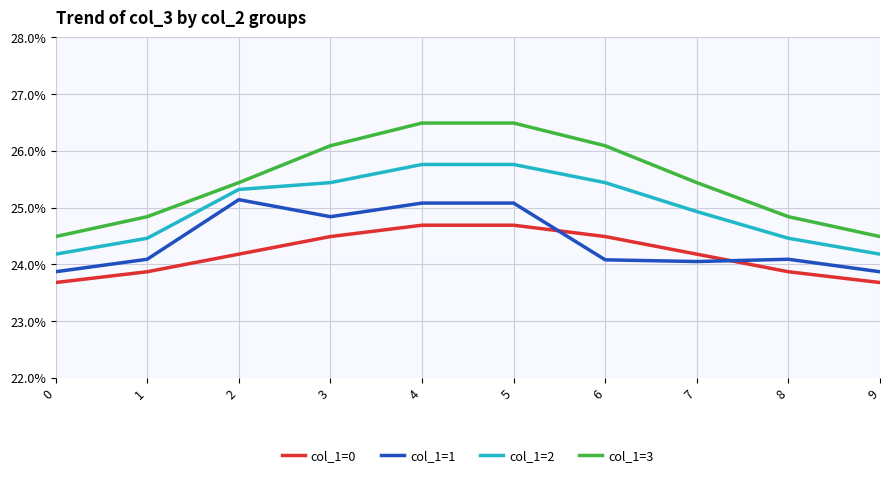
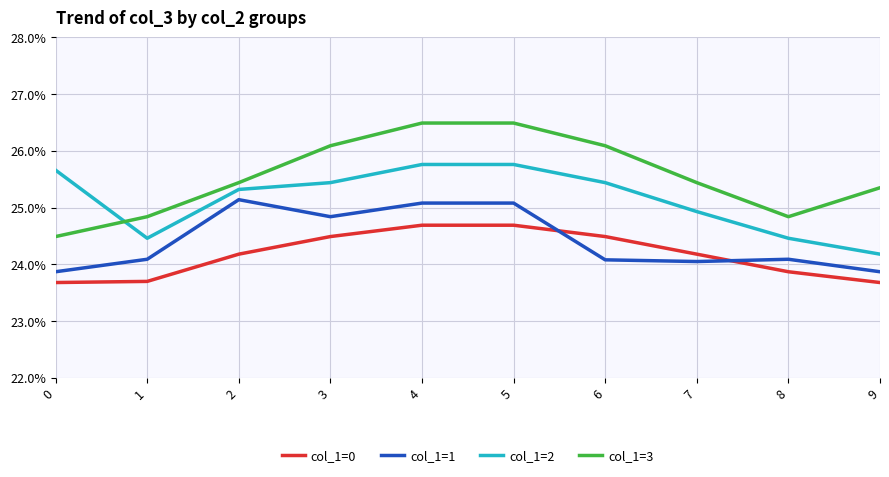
col_1=2, 0: 24.2% -> 25.7%
col_1=0, 1: 23.9% -> 23.7%
col_1=3, 9: 24.5% -> 25.4%
